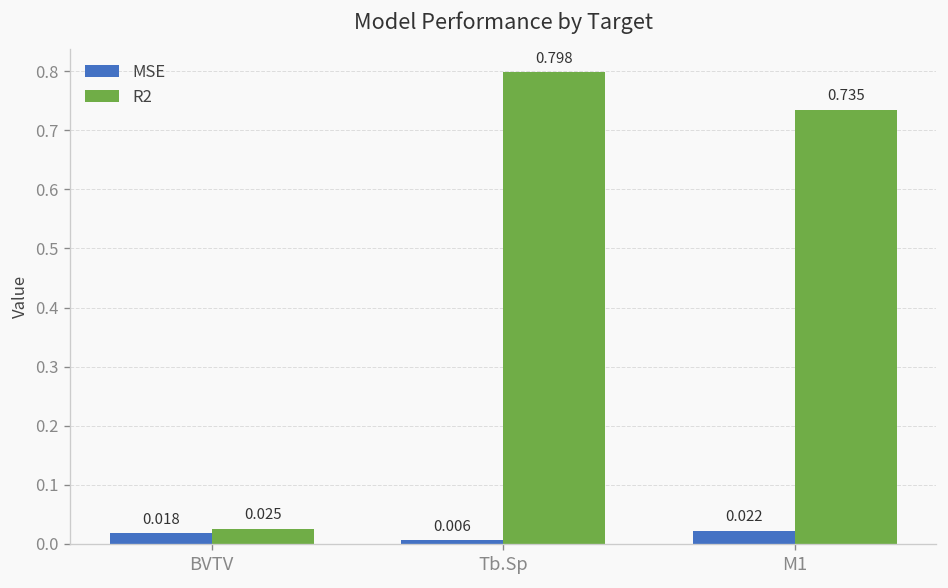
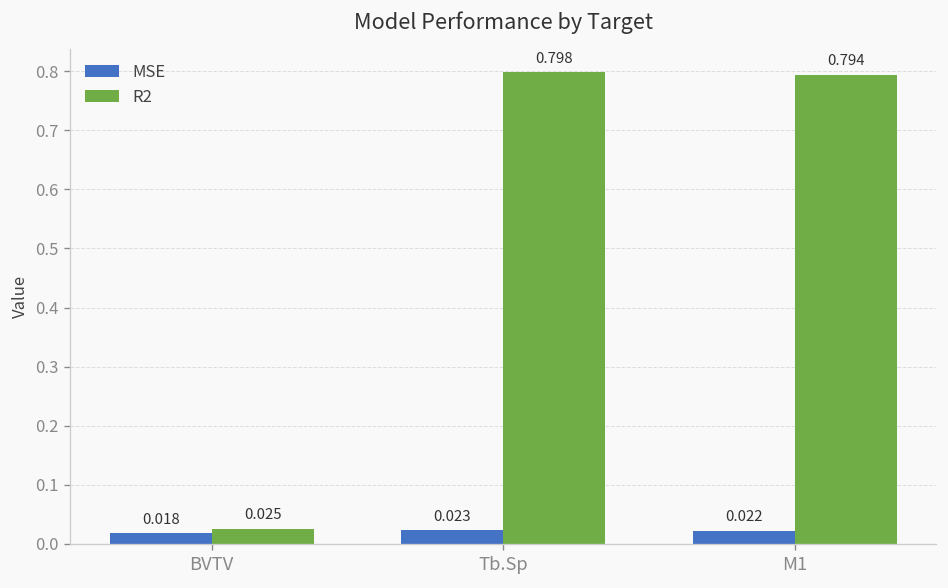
MSE, Tb.Sp: 0.006 -> 0.023
R2, M1: 0.735 -> 0.794
